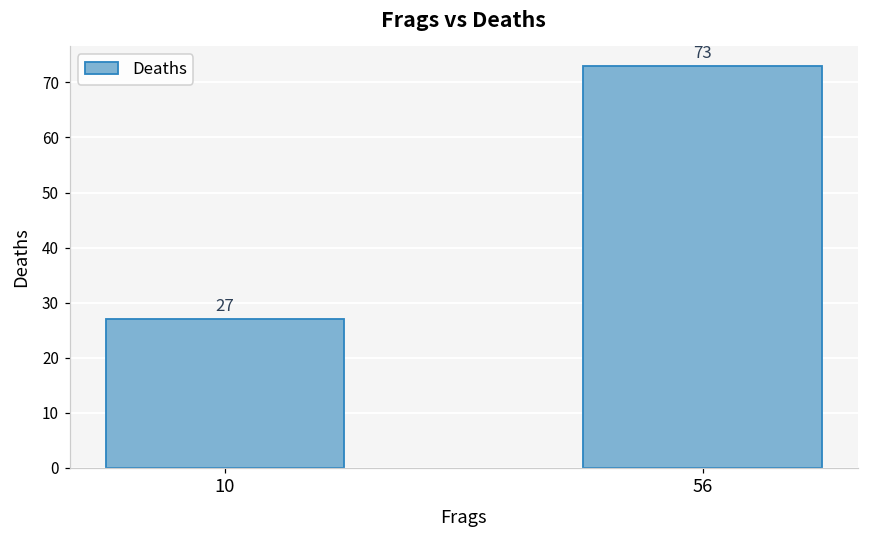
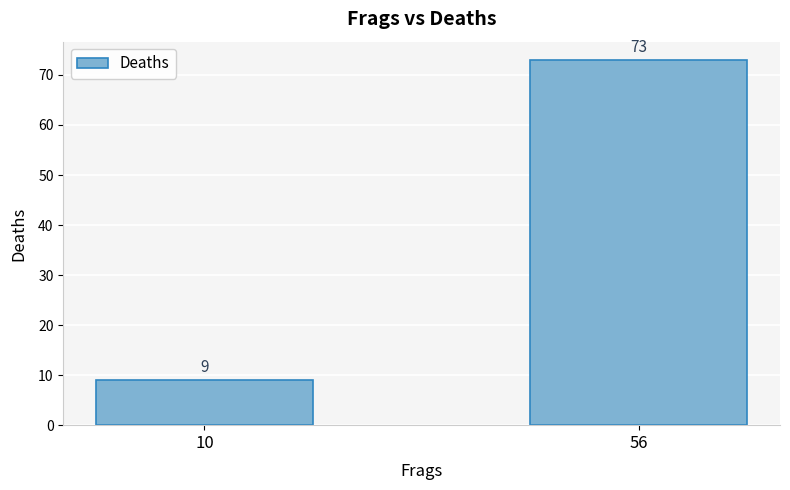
10: 27 -> 9
